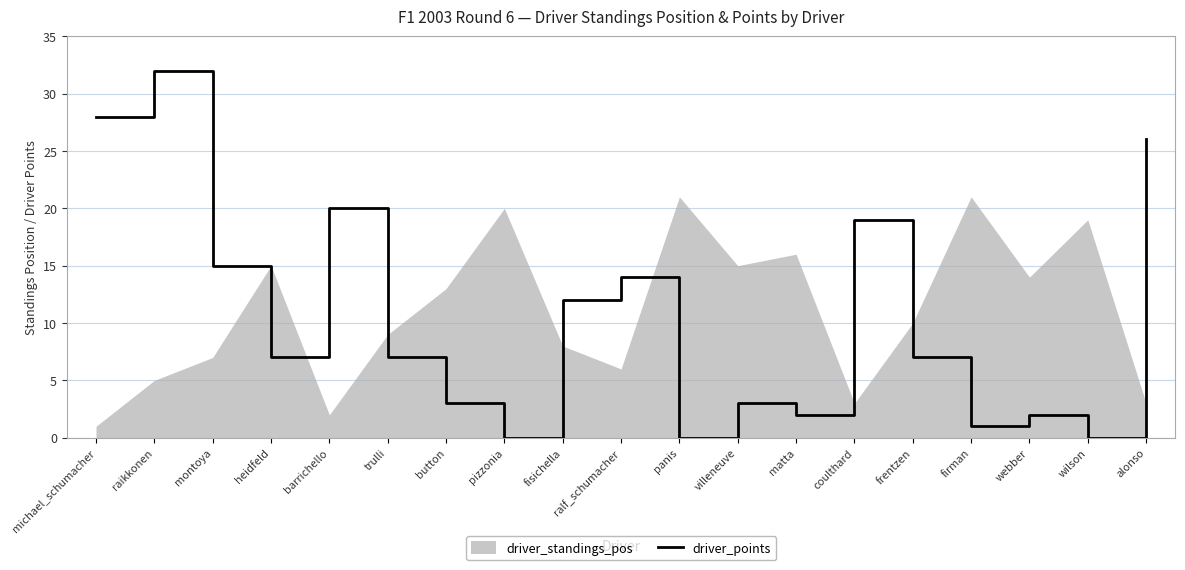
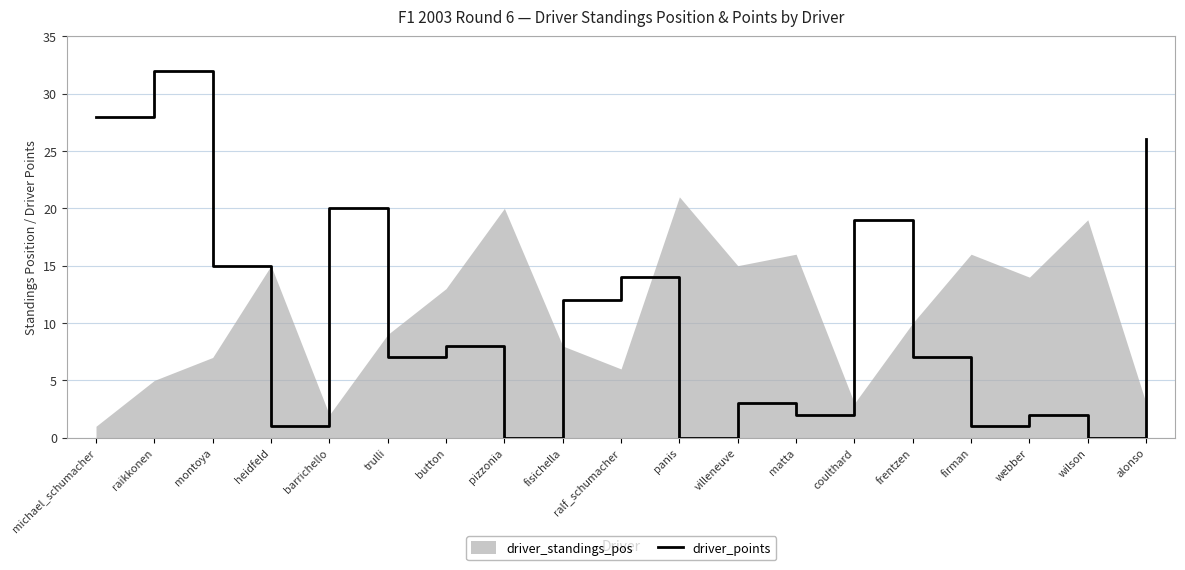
driver_points, heidfeld: 7 -> 1
driver_points, button: 3 -> 8
driver_standings_pos, firman: 21 -> 16
